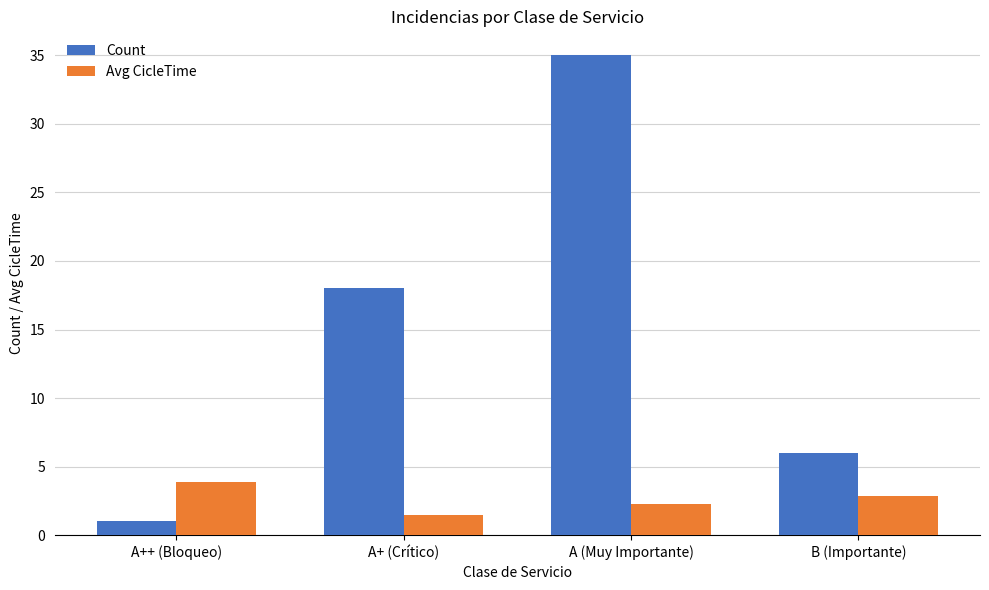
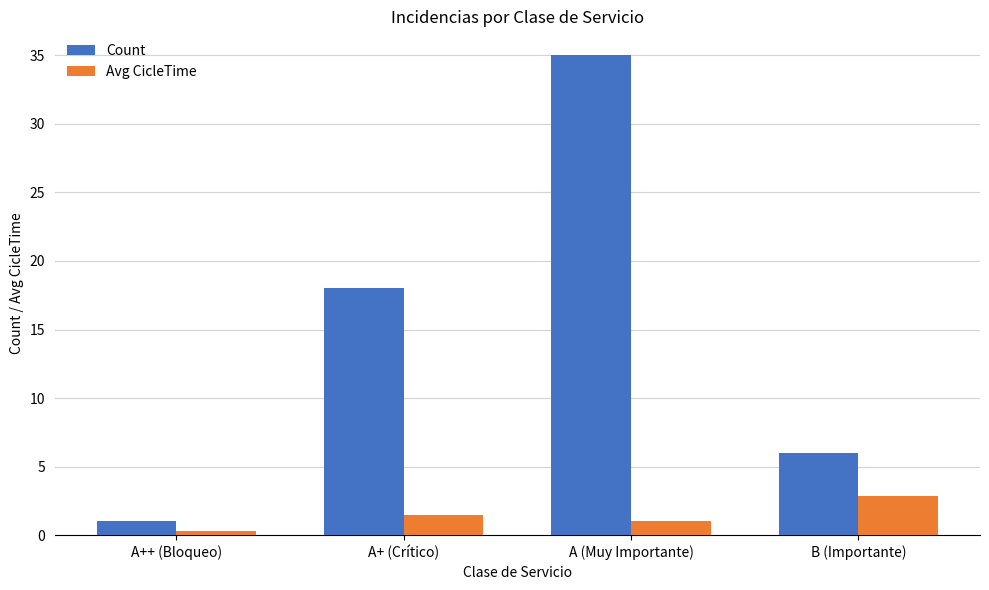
Avg CicleTime, A++ (Bloqueo): 3.9 -> 0.3
Avg CicleTime, A (Muy Importante): 2.3 -> 1.0
